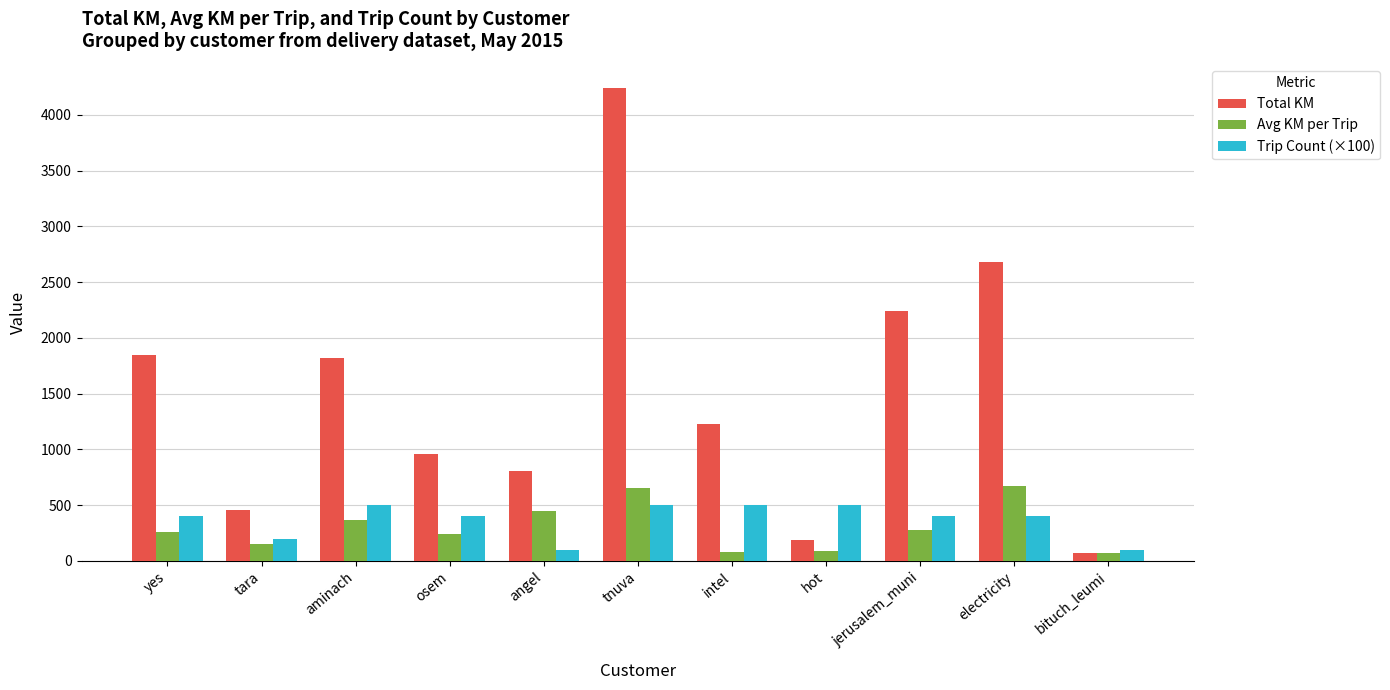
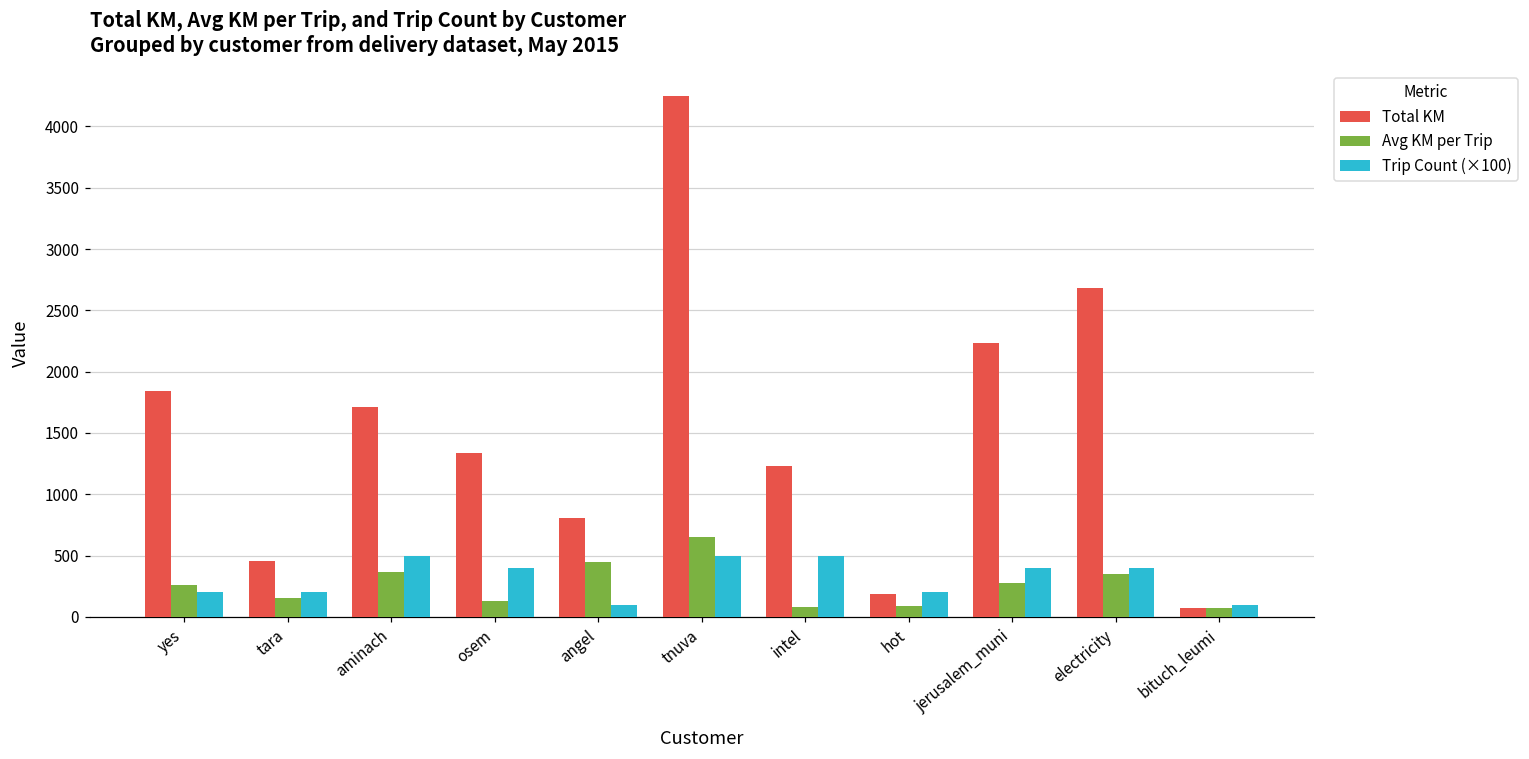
Trip Count (×100), yes: 400 -> 200
Total KM, aminach: 1820 -> 1710
Total KM, osem: 960 -> 1330
Avg KM per Trip, osem: 240 -> 130
Trip Count (×100), hot: 500 -> 200
Avg KM per Trip, electricity: 670 -> 350
